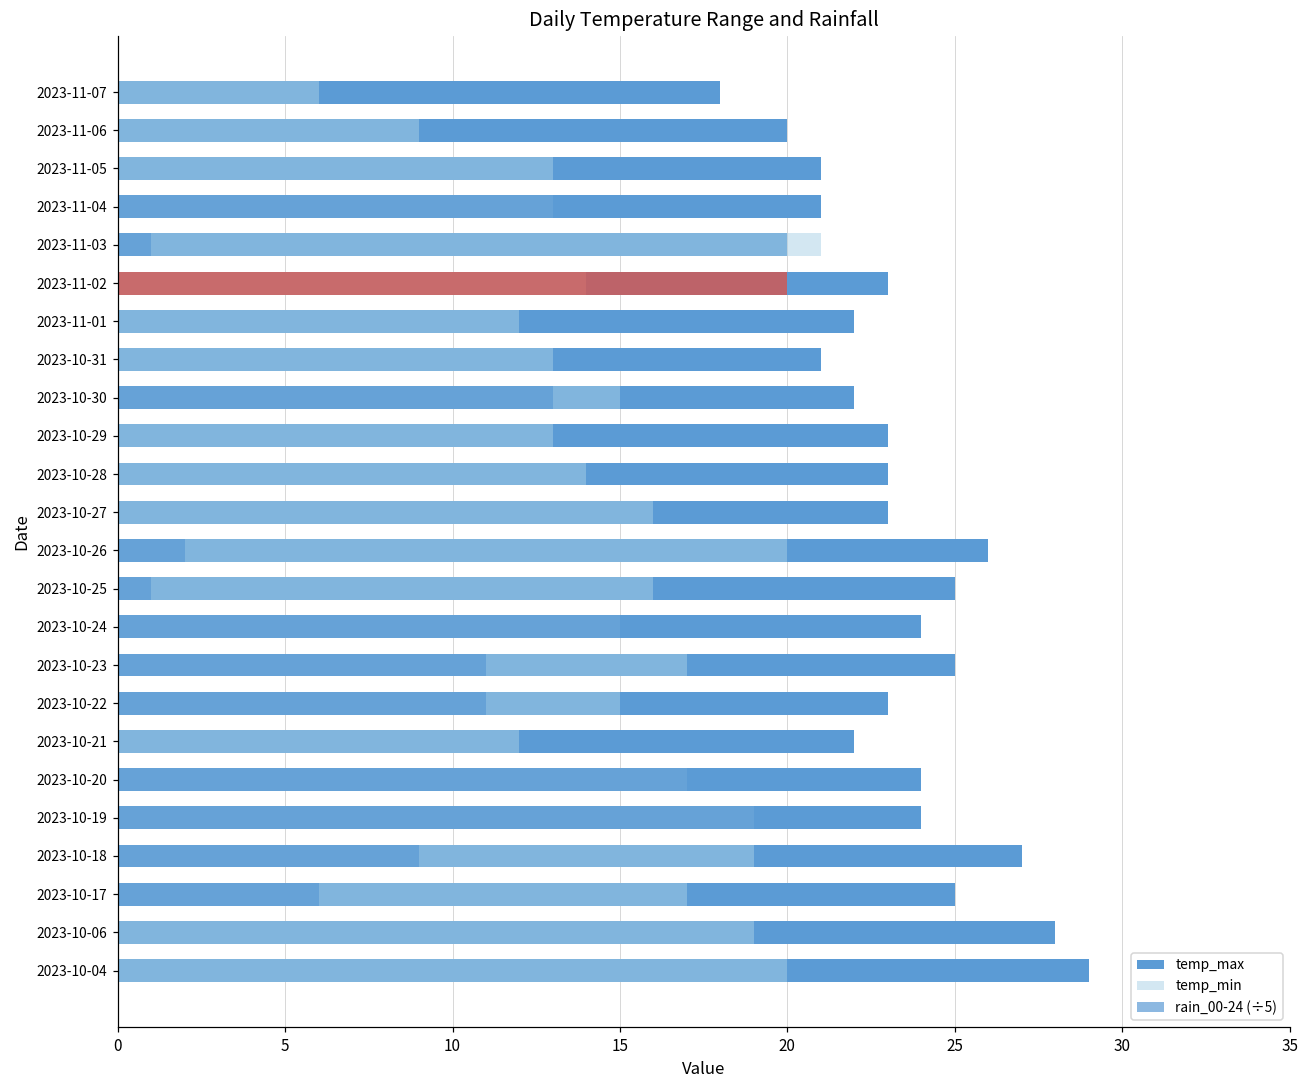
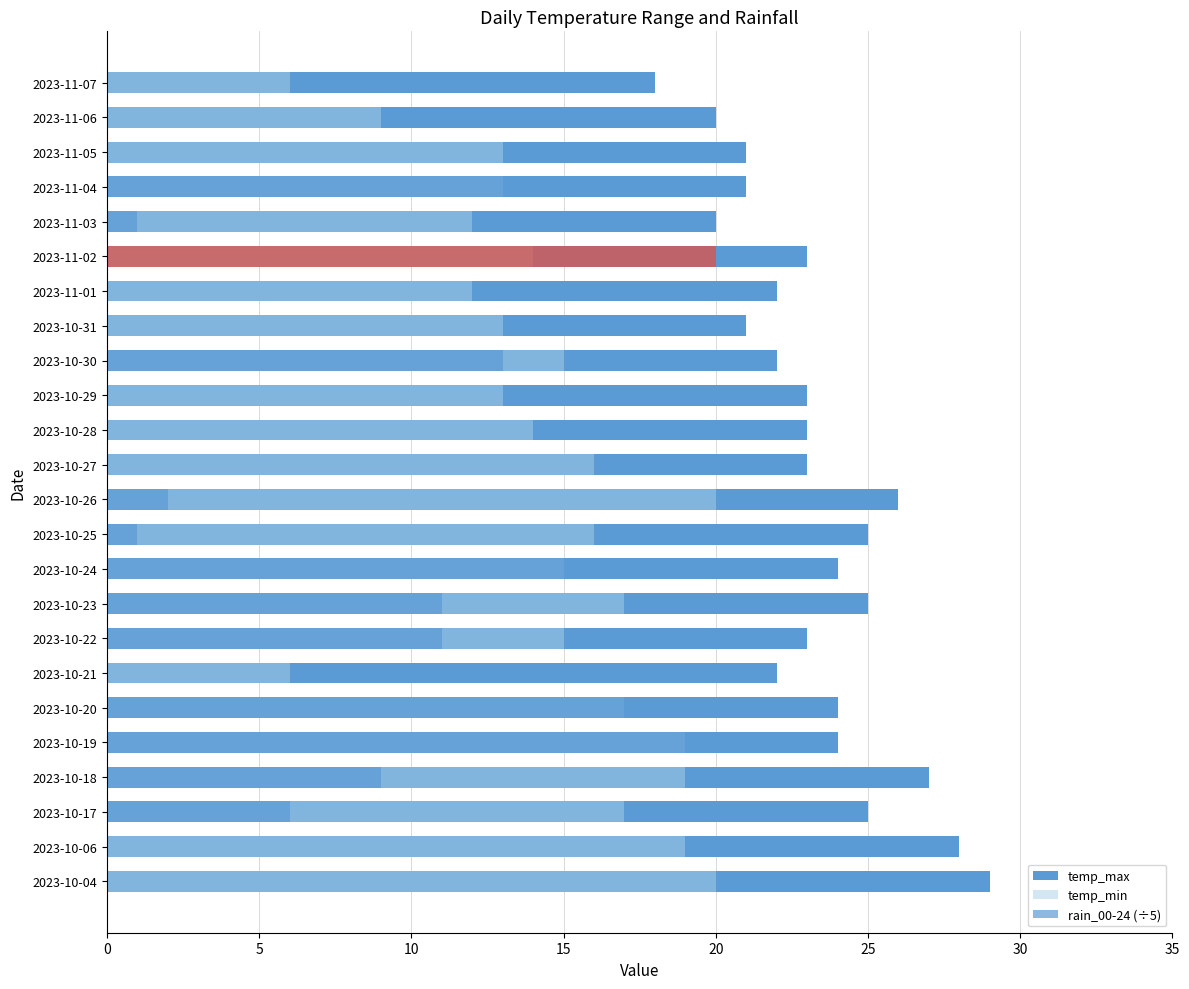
temp_min, 2023-11-03: 21 -> 12
temp_min, 2023-10-21: 12 -> 6
